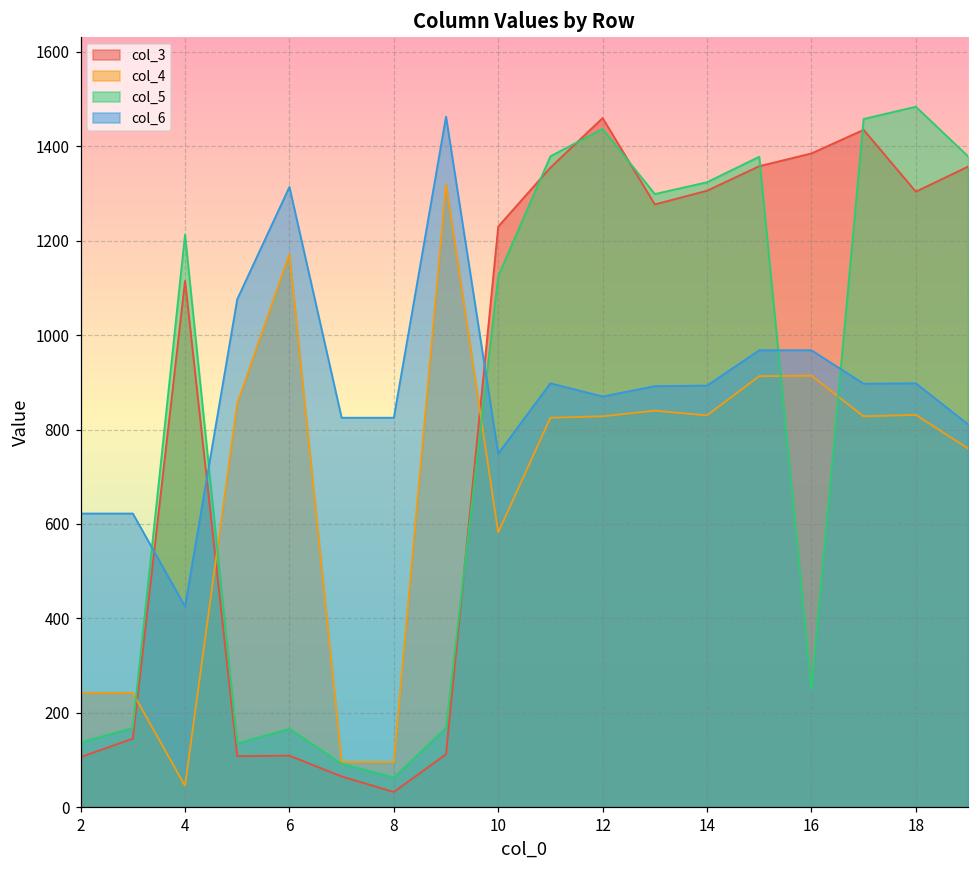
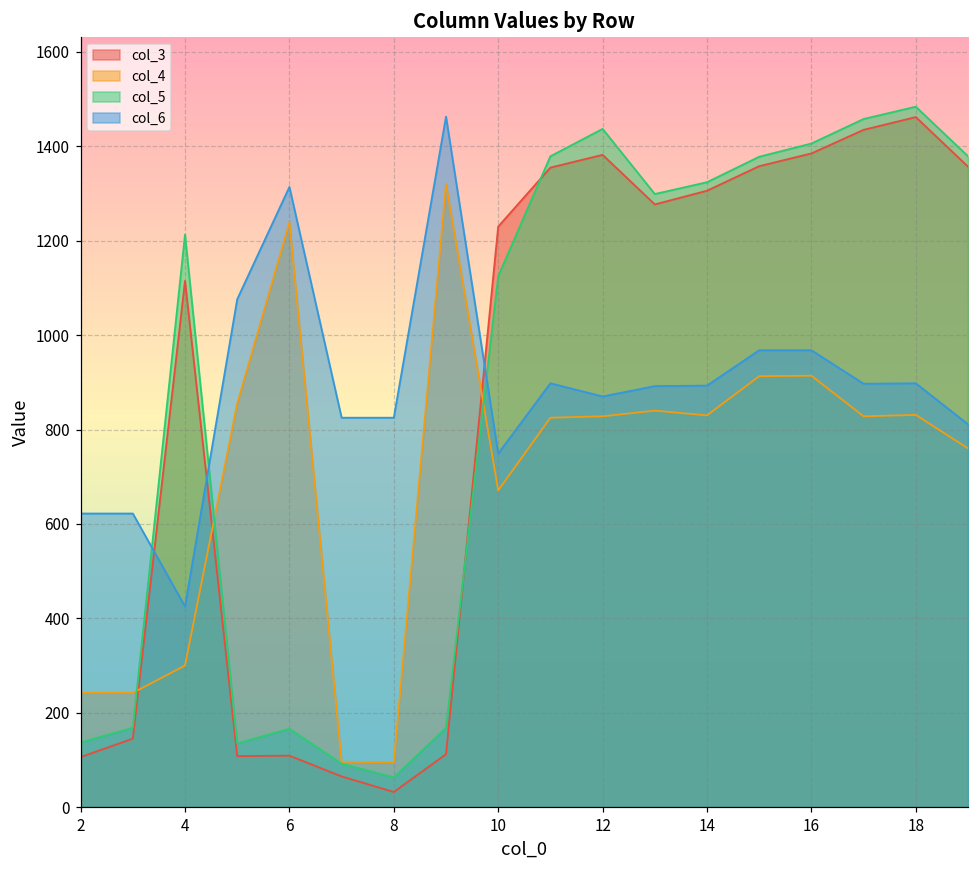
col_4, 4: 50 -> 300
col_4, 6: 1170 -> 1240
col_4, 10: 580 -> 670
col_3, 12: 1460 -> 1380
col_5, 16: 250 -> 1410
col_3, 18: 1300 -> 1460
